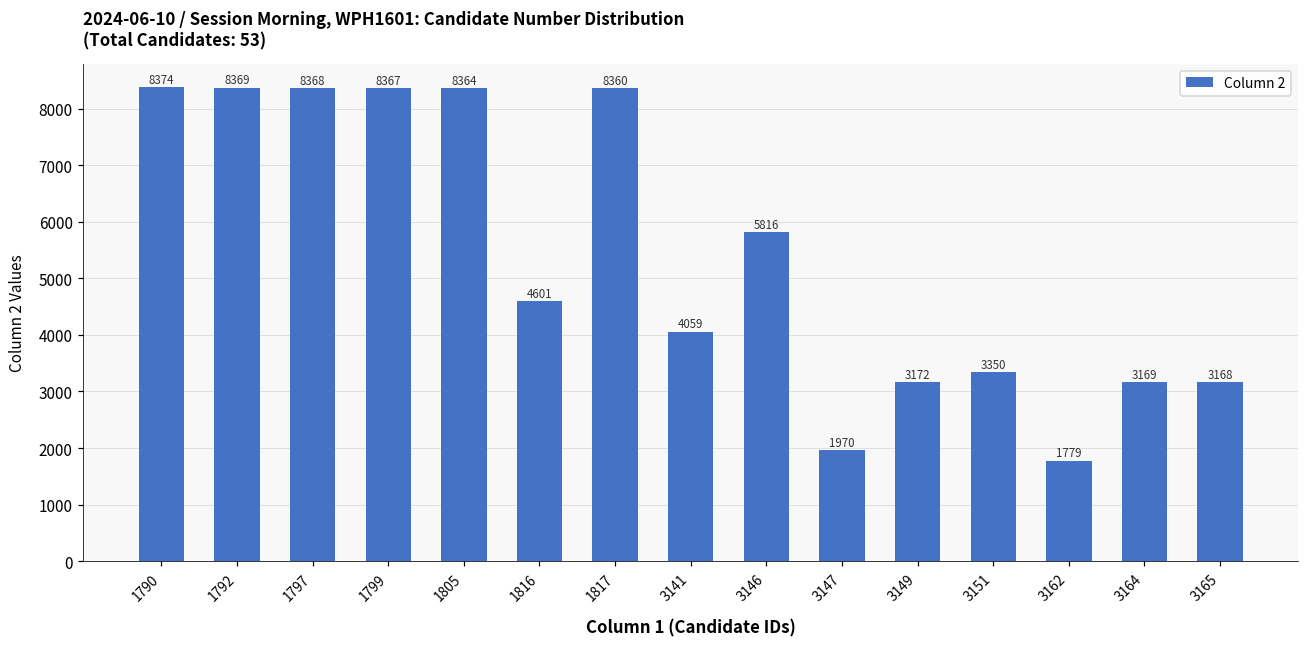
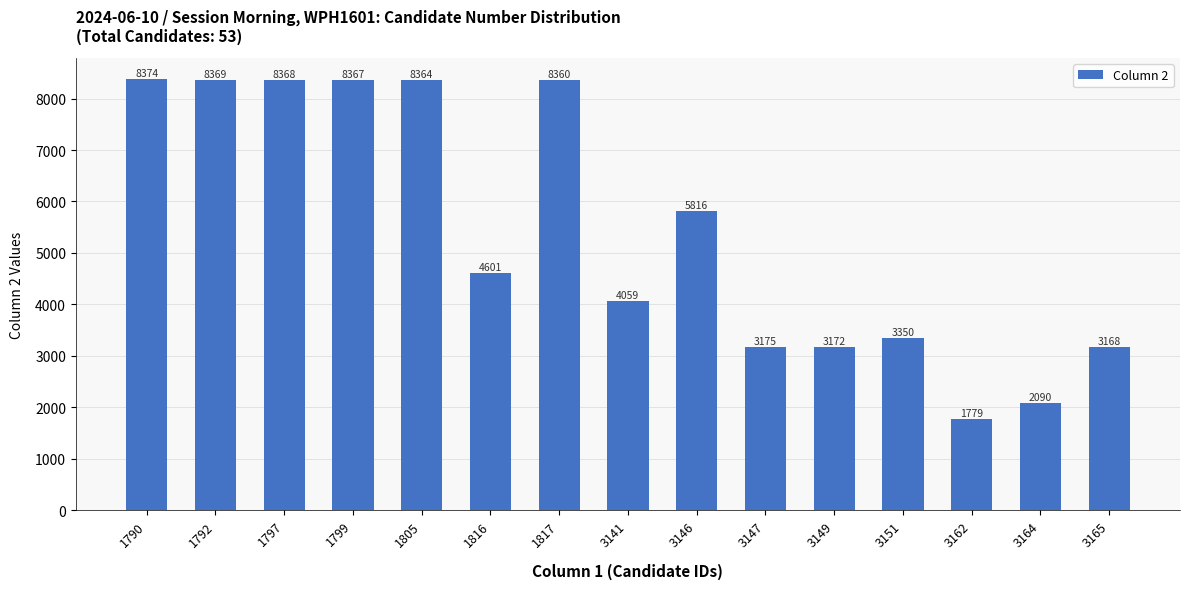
3147: 1970 -> 3175
3164: 3169 -> 2090
